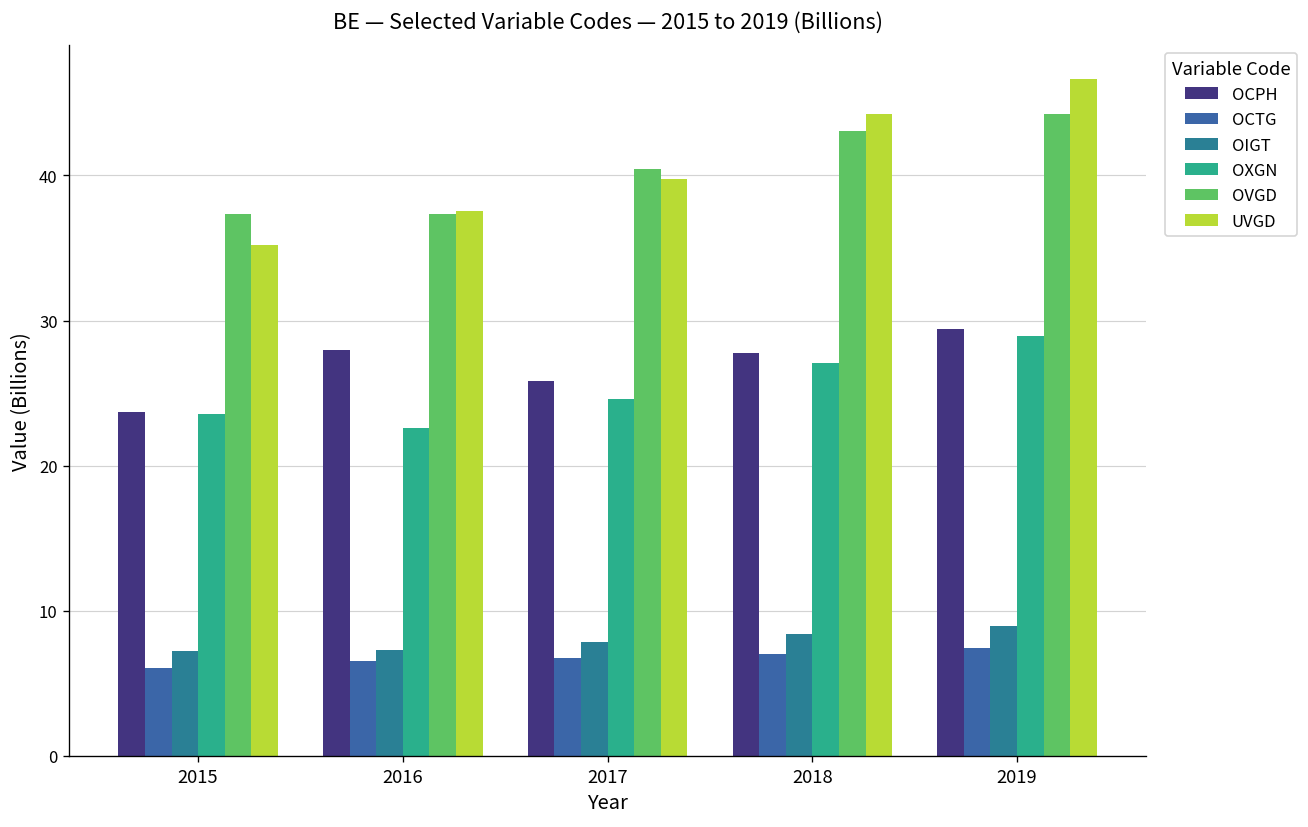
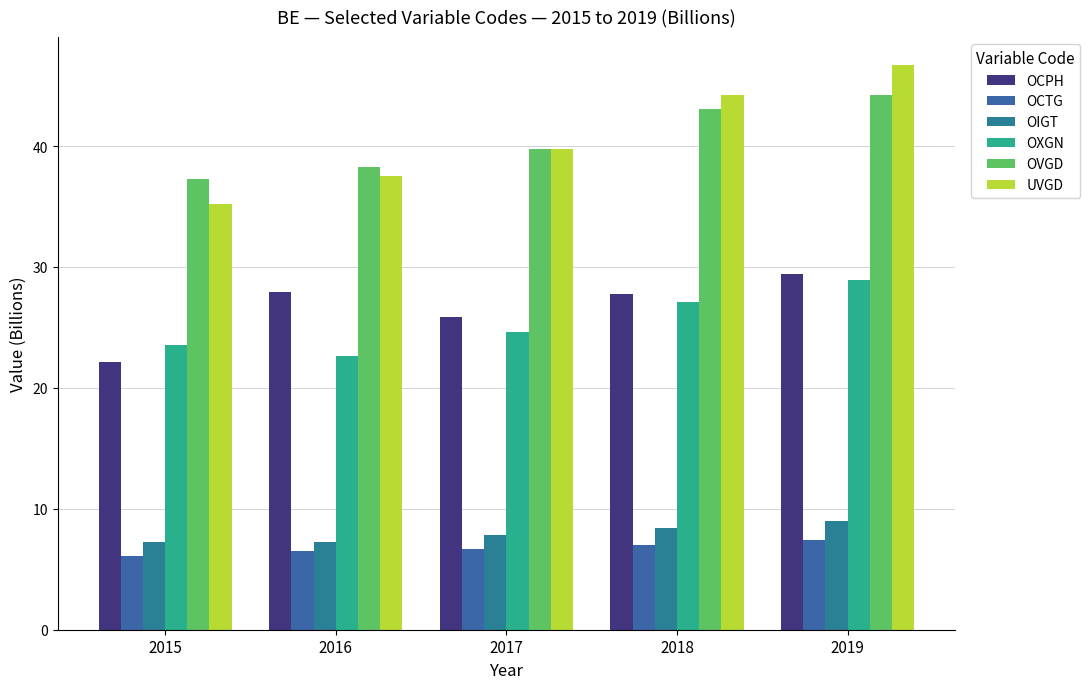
OCPH, 2015: 23.7 -> 22.1
OVGD, 2016: 37.3 -> 38.3
OVGD, 2017: 40.4 -> 39.8
